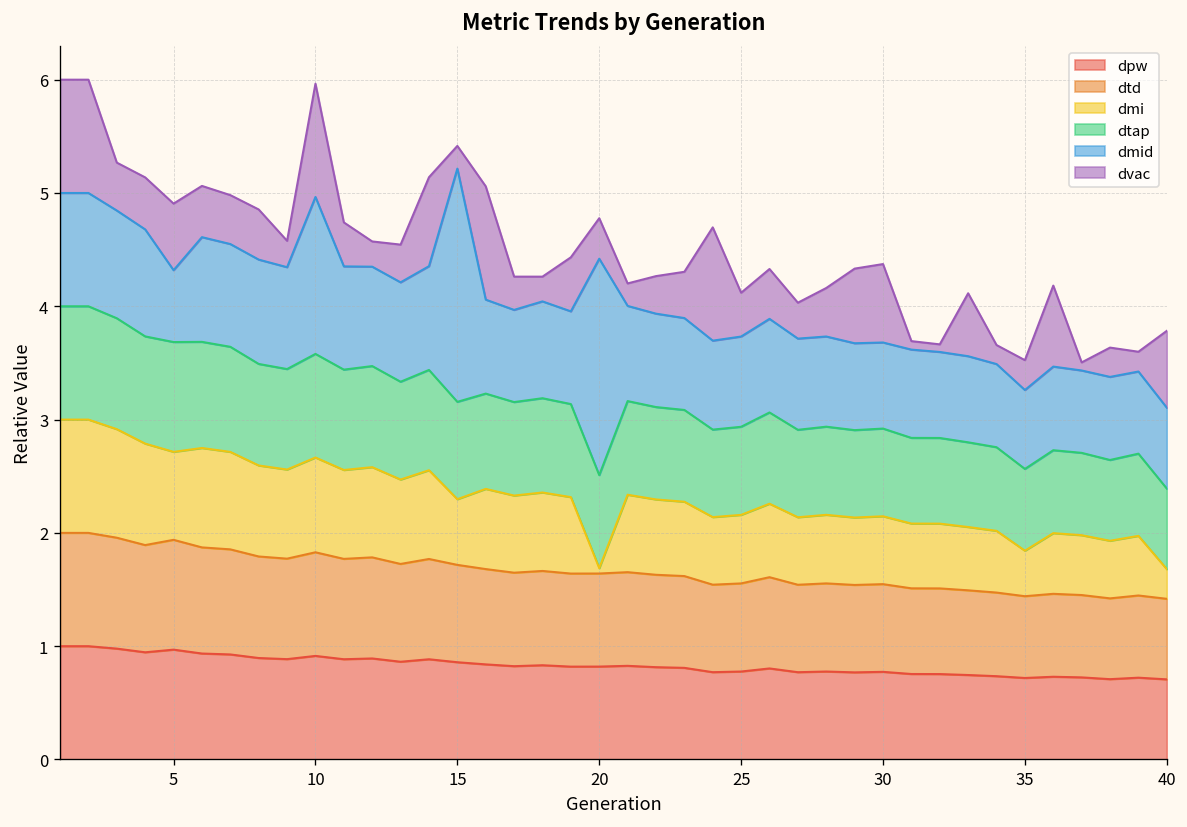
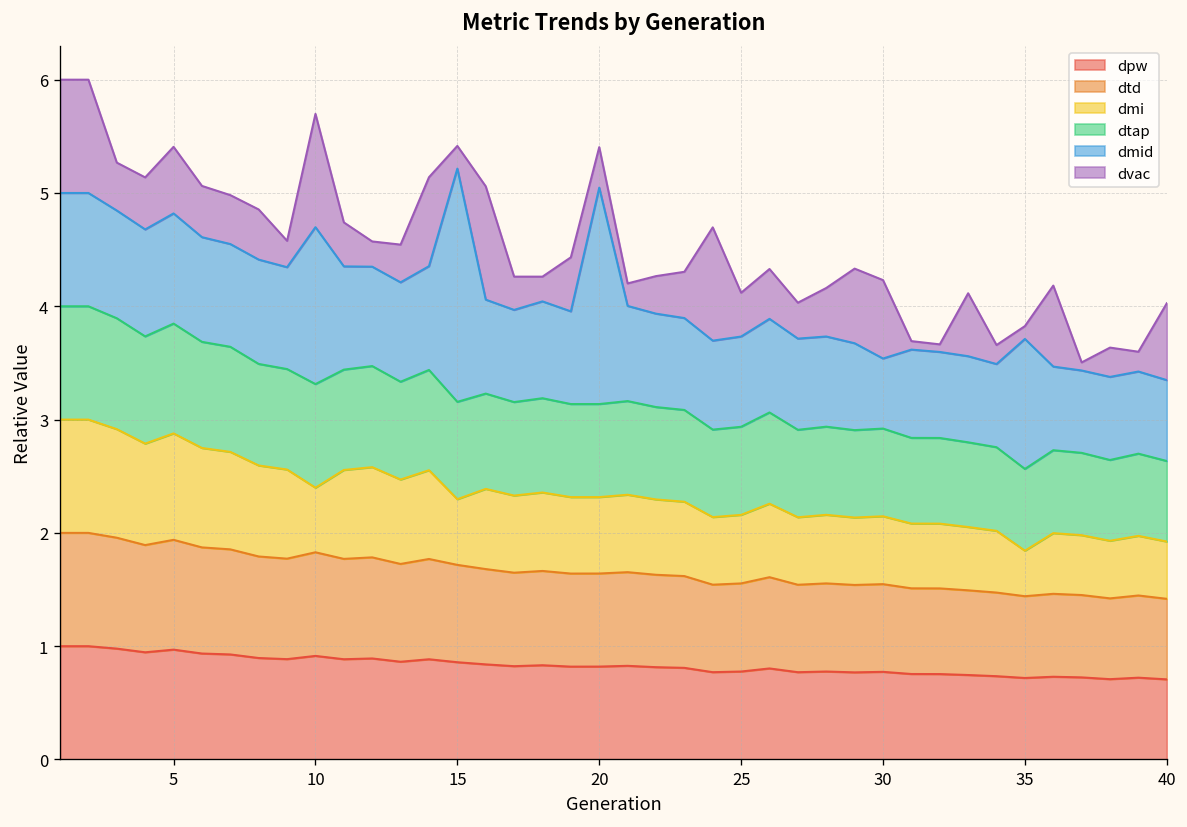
dmi, 5: 0.8 -> 0.9
dmid, 5: 0.6 -> 1.0
dmi, 10: 0.8 -> 0.6
dmi, 20: 0.0 -> 0.7
dmid, 30: 0.8 -> 0.6
dmid, 35: 0.7 -> 1.1
dvac, 35: 0.3 -> 0.1
dmi, 40: 0.3 -> 0.5
